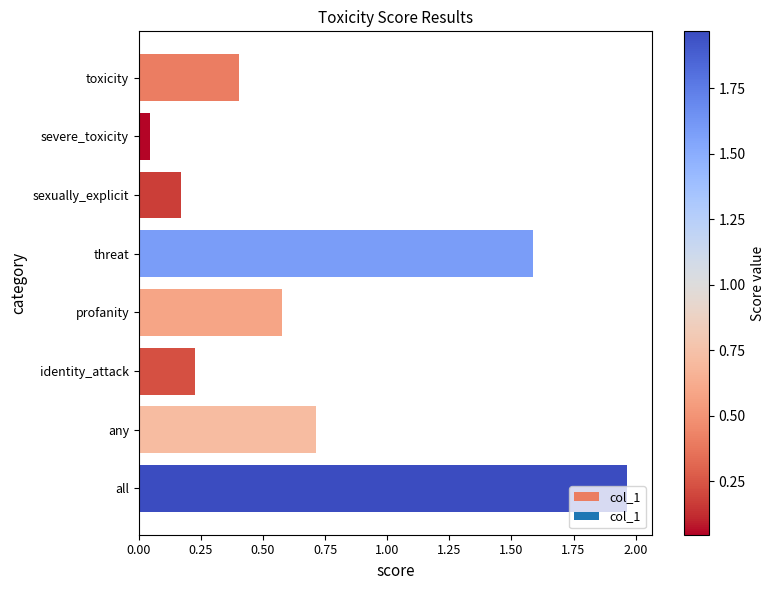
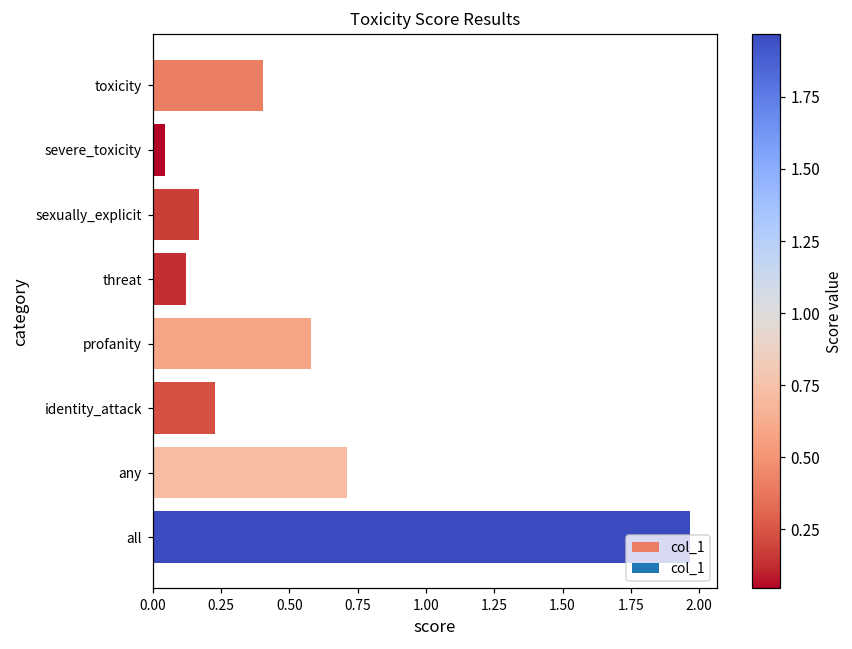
threat: 1.59 -> 0.12
